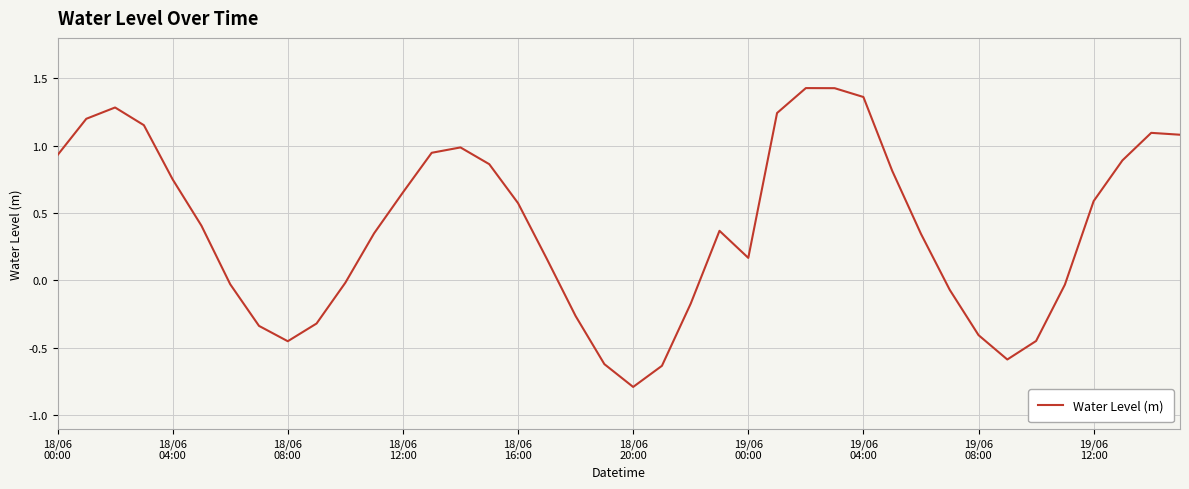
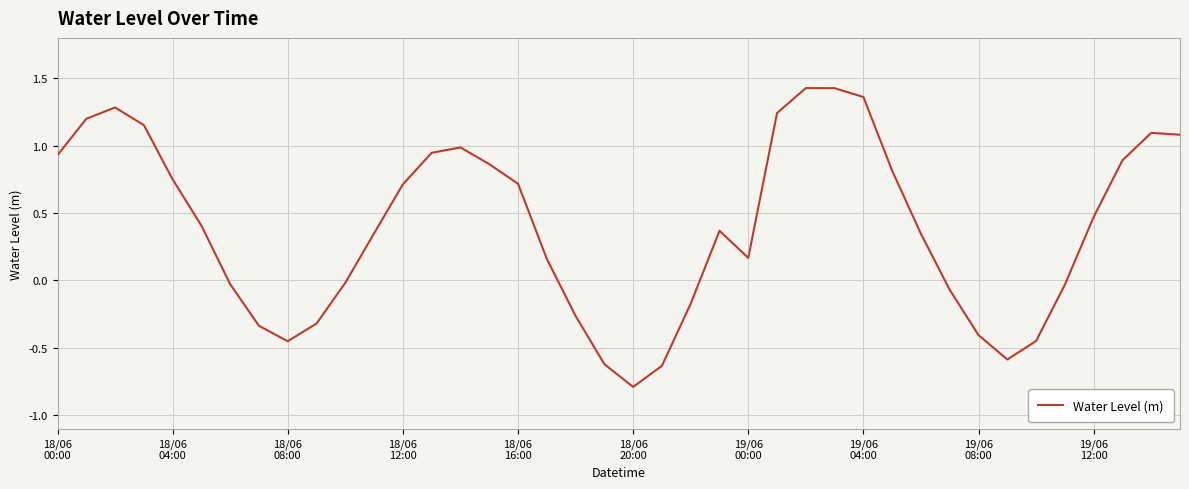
18/06 12:00: 0.65 -> 0.71
18/06 16:00: 0.57 -> 0.72
19/06 12:00: 0.59 -> 0.47
